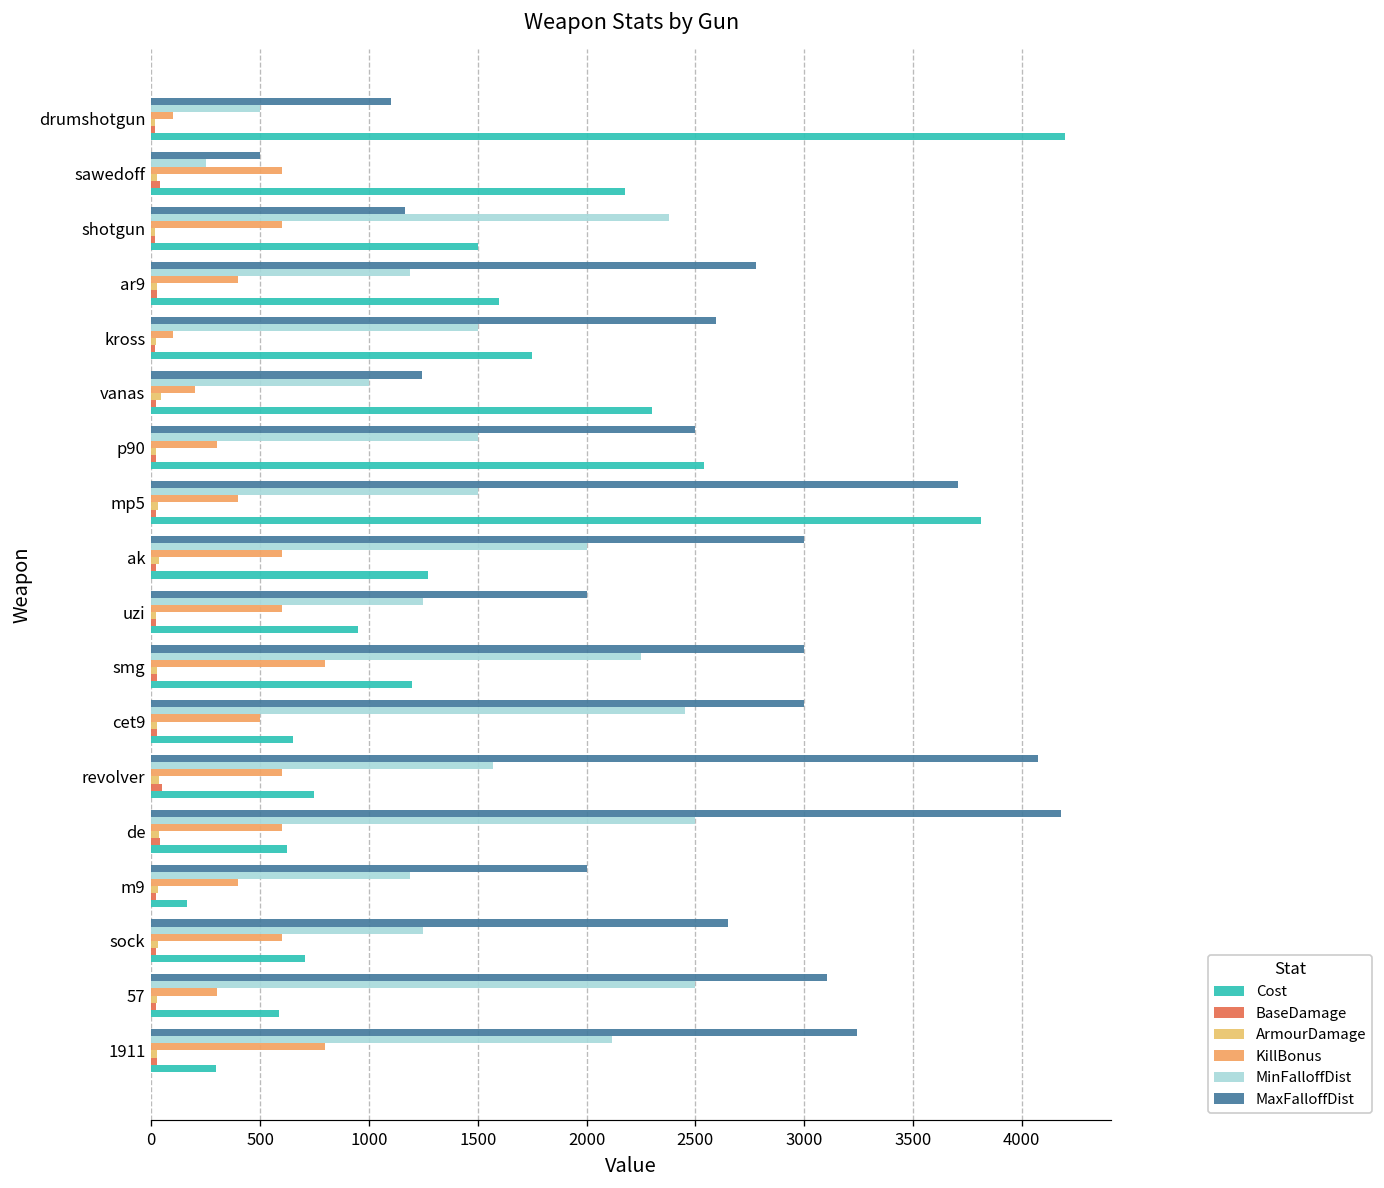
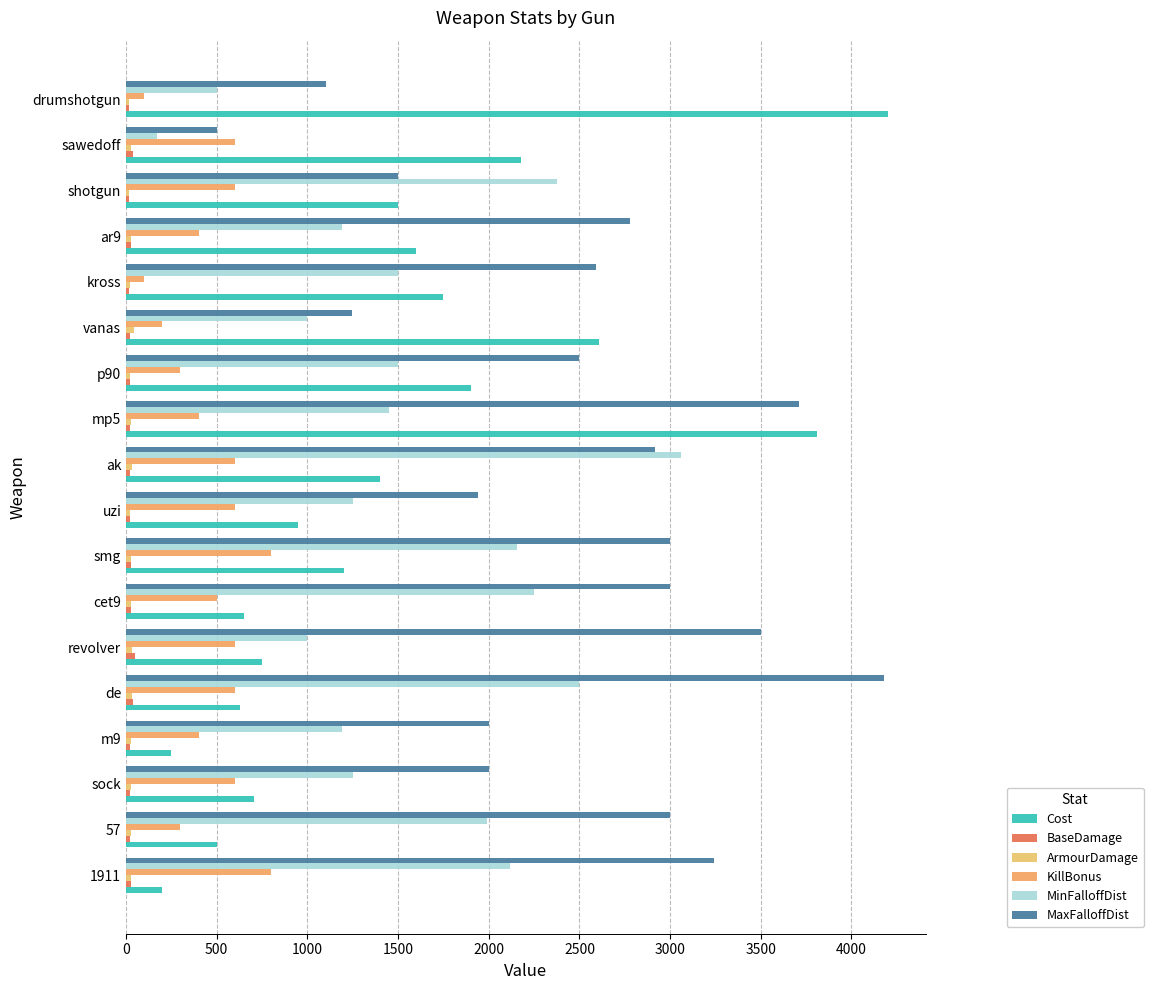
MinFalloffDist, sawedoff: 250 -> 170
MaxFalloffDist, shotgun: 1170 -> 1500
Cost, vanas: 2300 -> 2610
Cost, p90: 2540 -> 1900
MinFalloffDist, mp5: 1500 -> 1450
MaxFalloffDist, ak: 3000 -> 2920
MinFalloffDist, ak: 2000 -> 3060
Cost, ak: 1270 -> 1400
MaxFalloffDist, uzi: 2000 -> 1940
MinFalloffDist, smg: 2250 -> 2150
MinFalloffDist, cet9: 2450 -> 2250
MaxFalloffDist, revolver: 4080 -> 3500
MinFalloffDist, revolver: 1570 -> 1000
Cost, m9: 160 -> 250
MaxFalloffDist, sock: 2650 -> 2000
MaxFalloffDist, 57: 3110 -> 3000
MinFalloffDist, 57: 2500 -> 1990
Cost, 57: 590 -> 500
Cost, 1911: 300 -> 200
